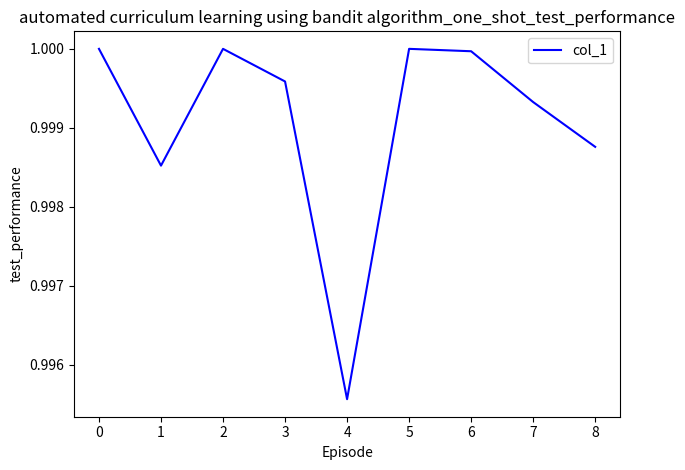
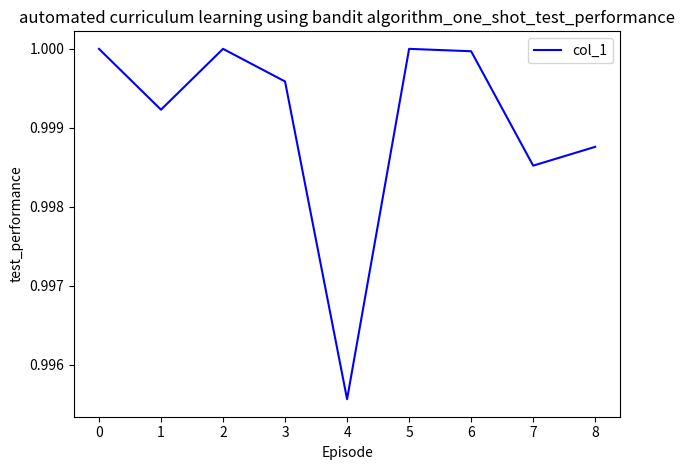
1: 0.9985 -> 0.9992
7: 0.9993 -> 0.9985
